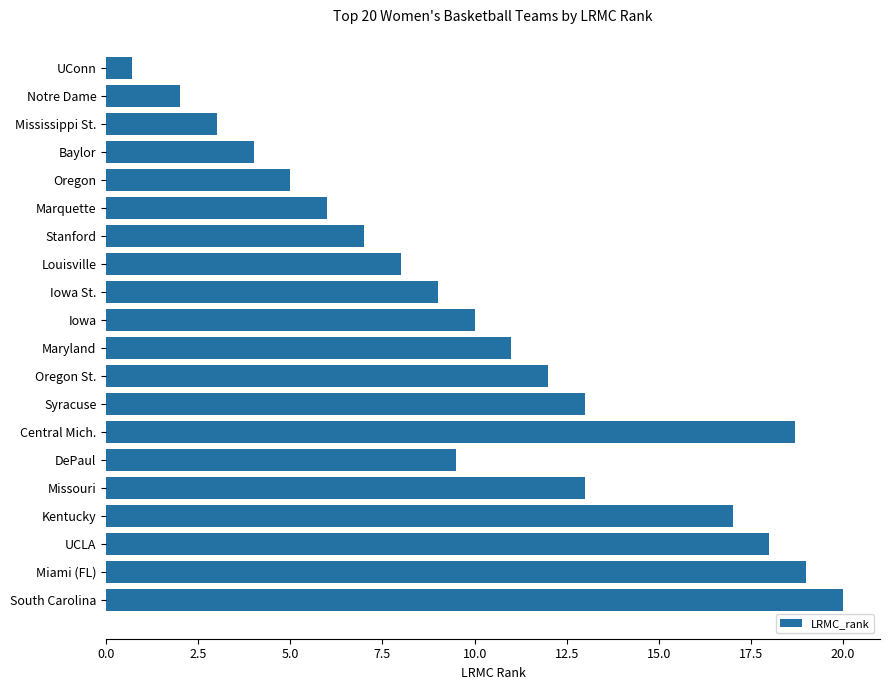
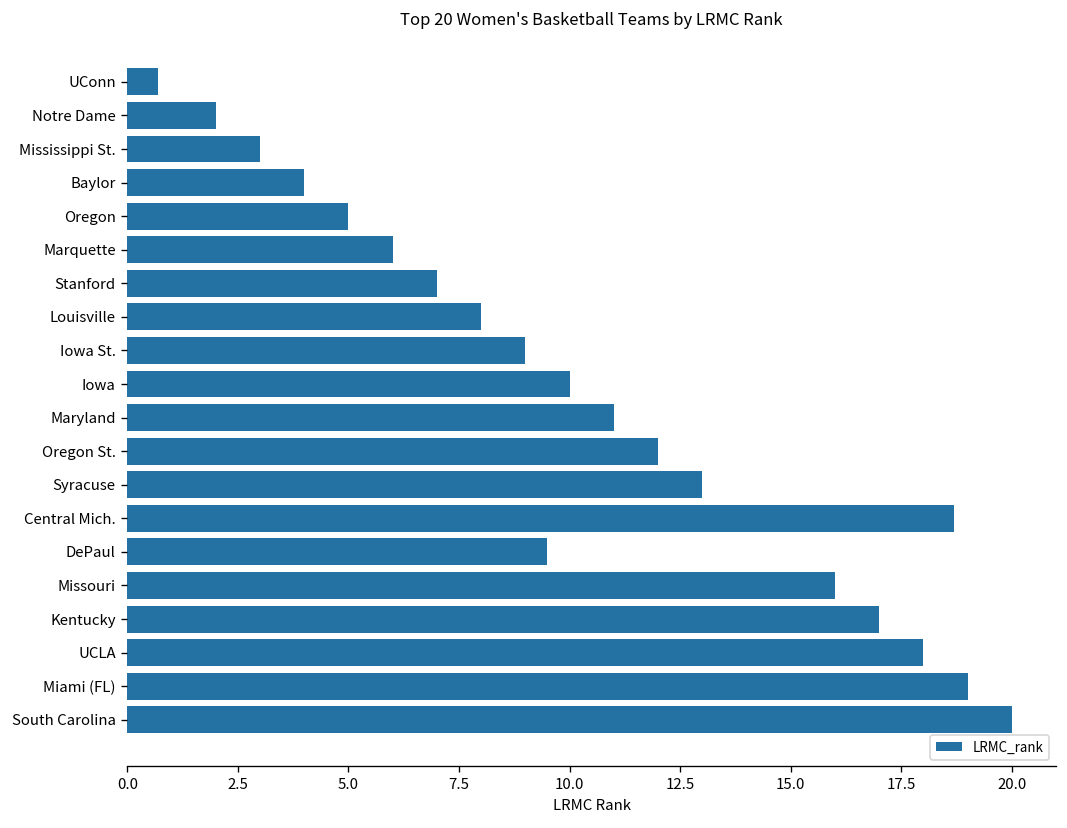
Missouri: 13 -> 16
